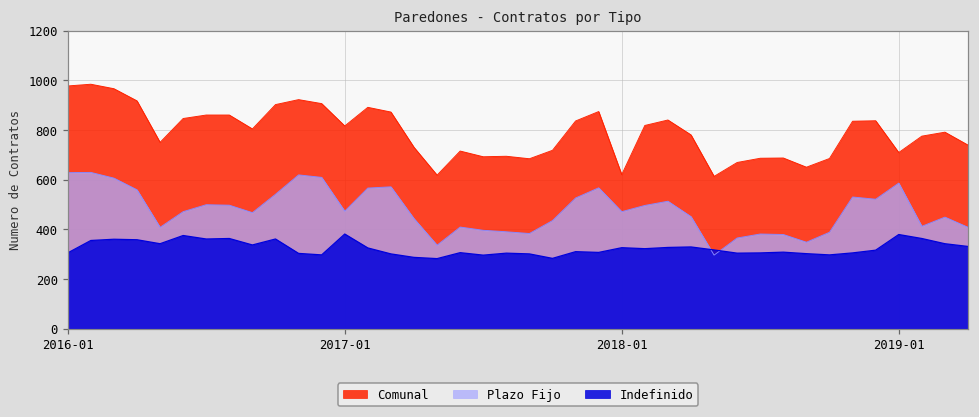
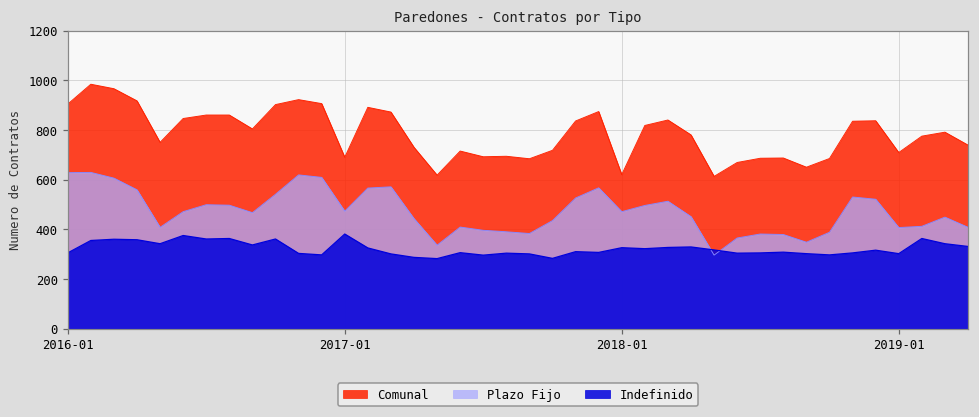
Comunal, 2016-01: 980 -> 900
Comunal, 2017-01: 820 -> 690
Plazo Fijo, 2019-01: 590 -> 410
Indefinido, 2019-01: 380 -> 300
